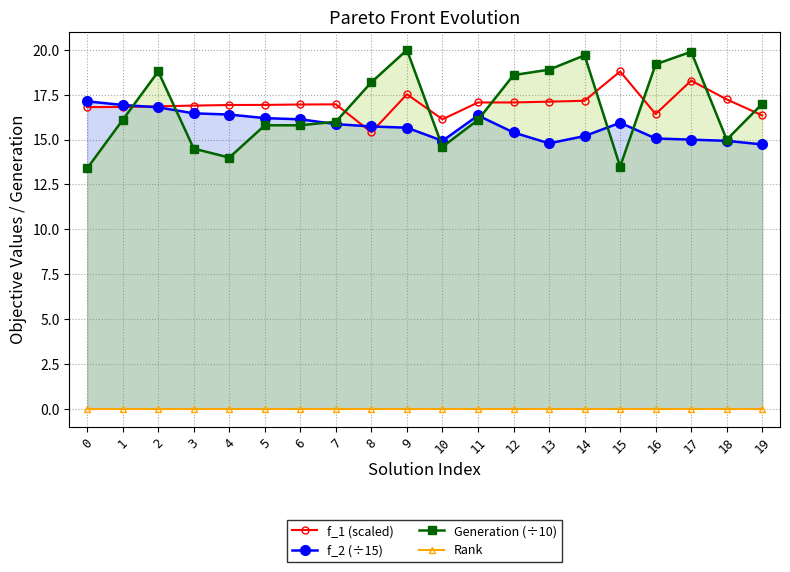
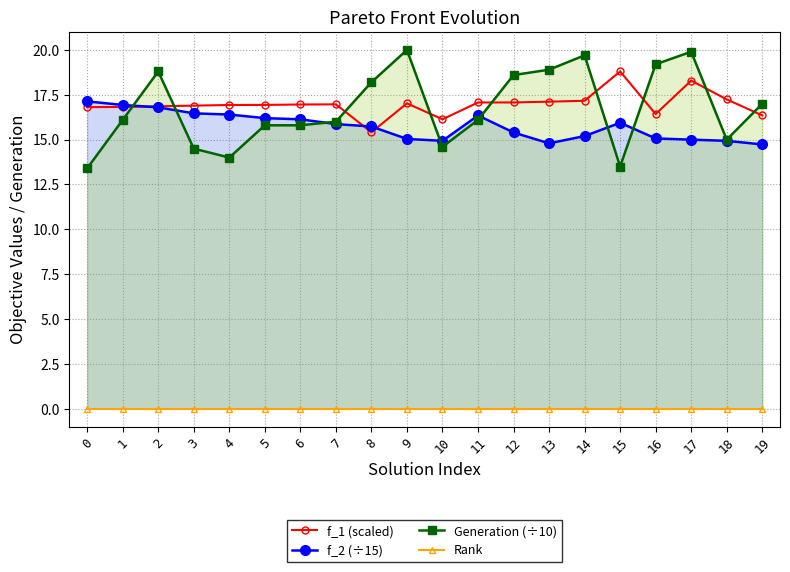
f_1 (scaled), 9: 17.5 -> 17.0
f_2 (÷15), 9: 15.7 -> 15.0
